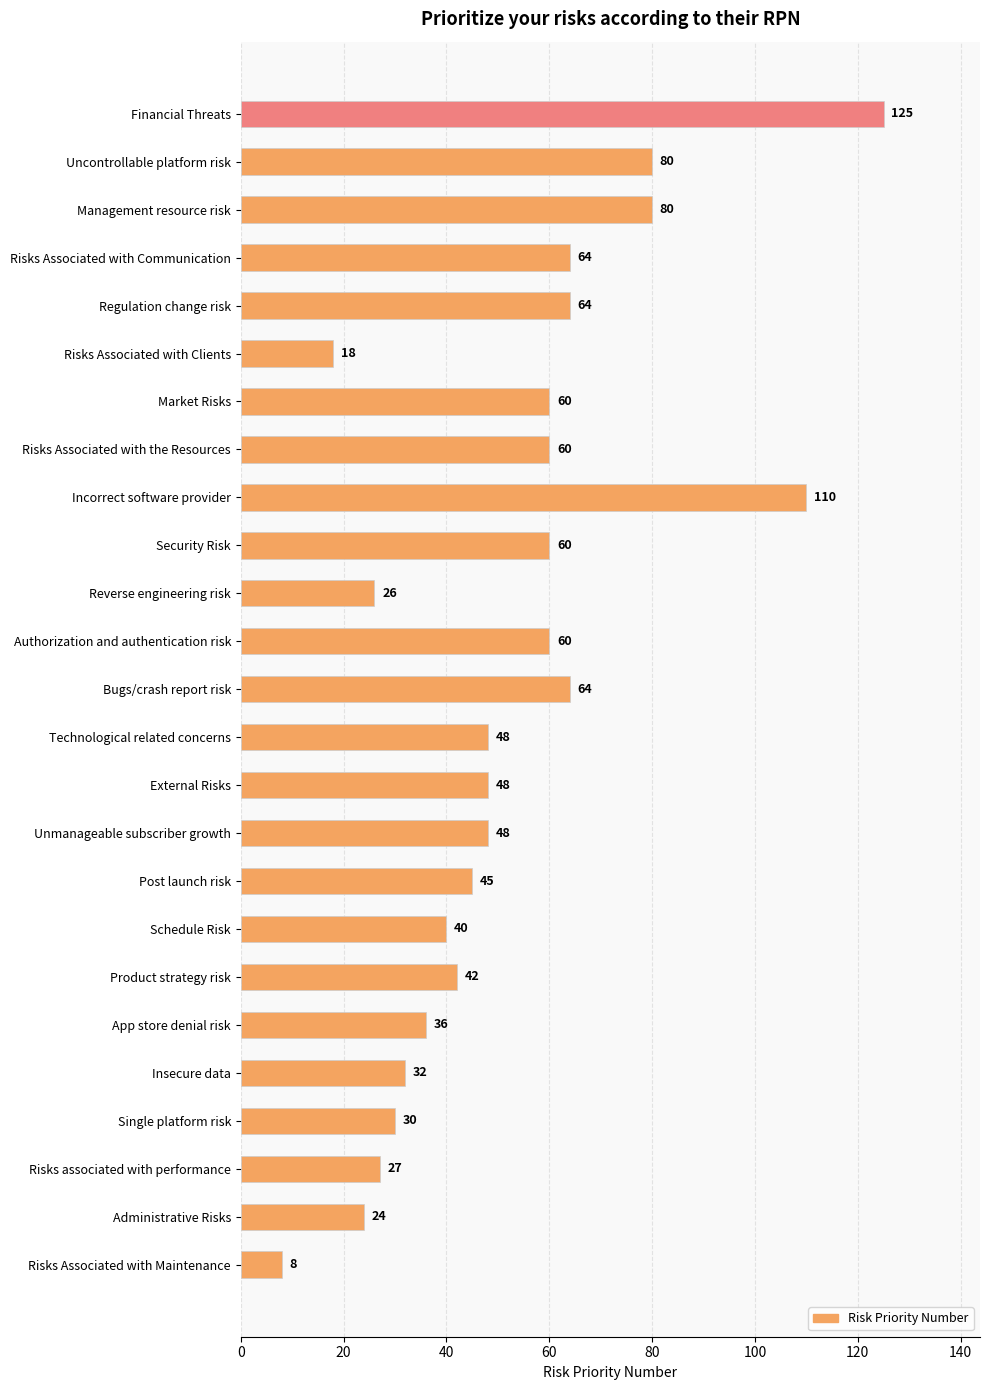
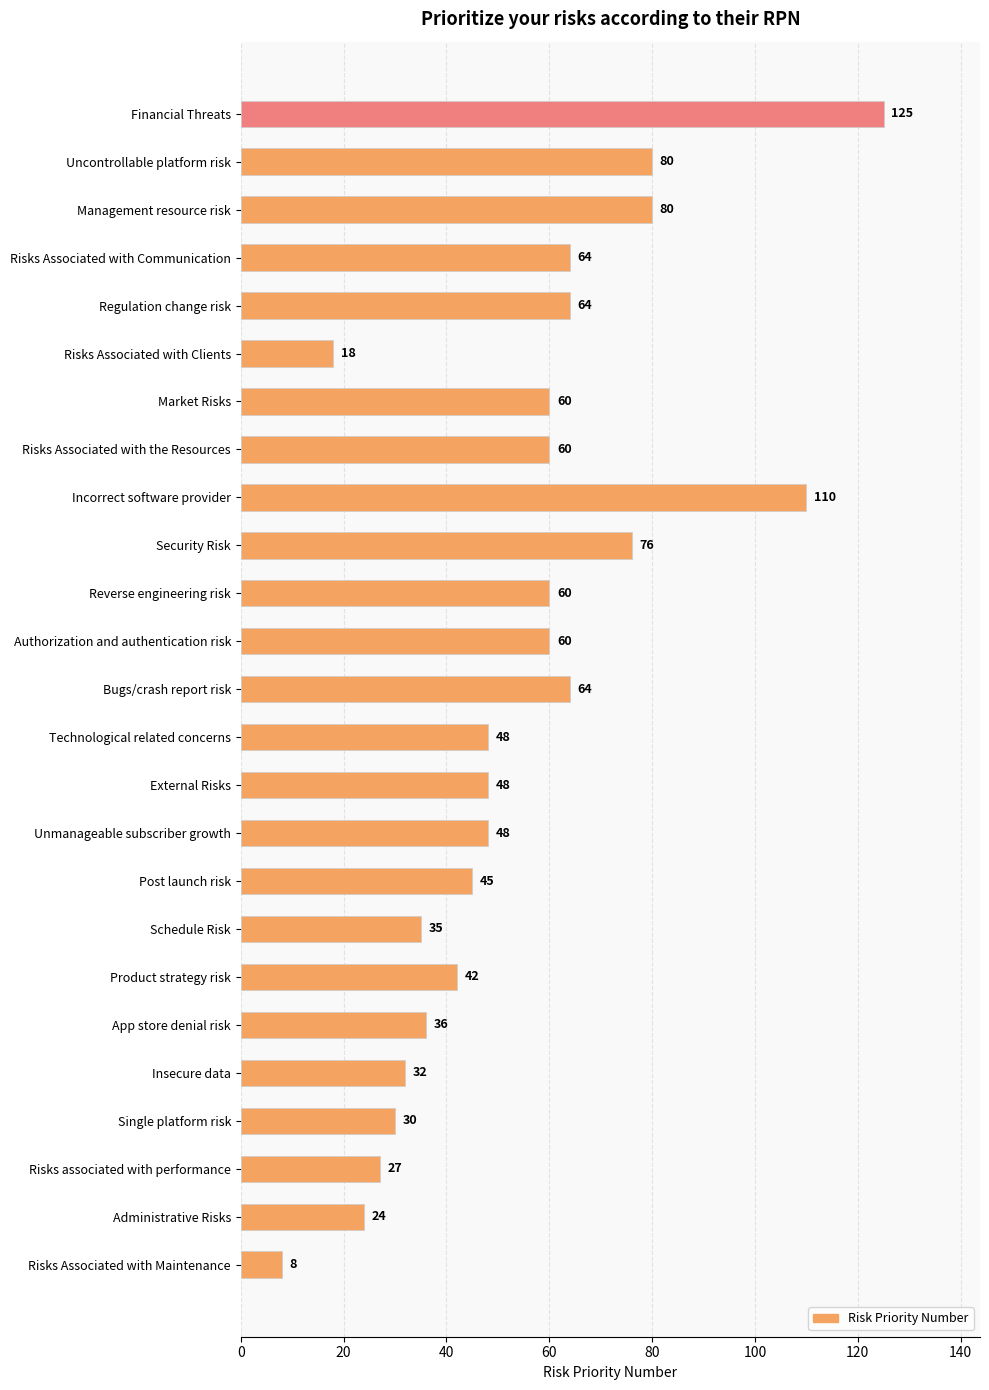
Security Risk: 60 -> 76
Reverse engineering risk: 26 -> 60
Schedule Risk: 40 -> 35
